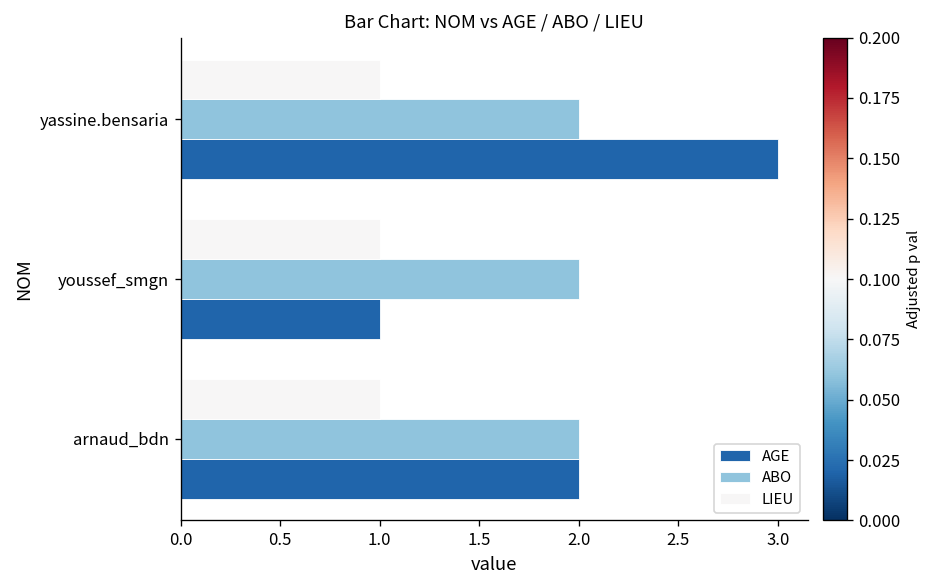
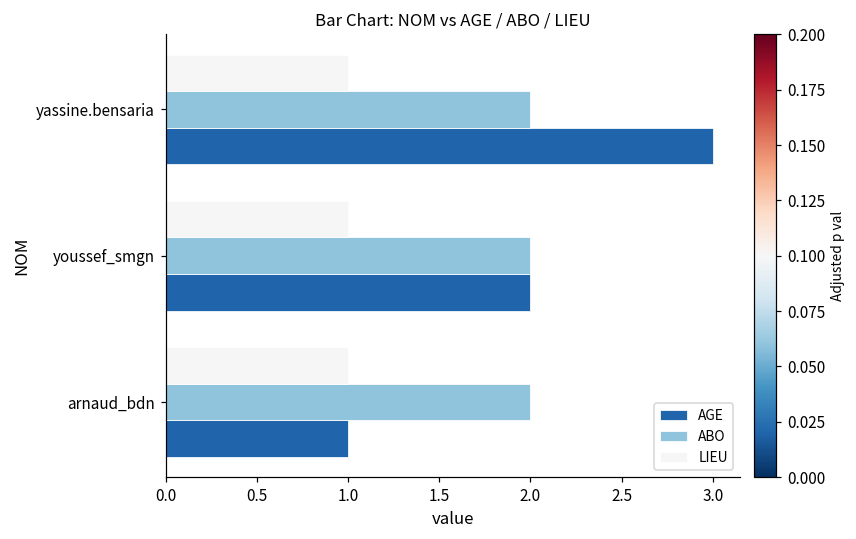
AGE, youssef_smgn: 1 -> 2
AGE, arnaud_bdn: 2 -> 1
